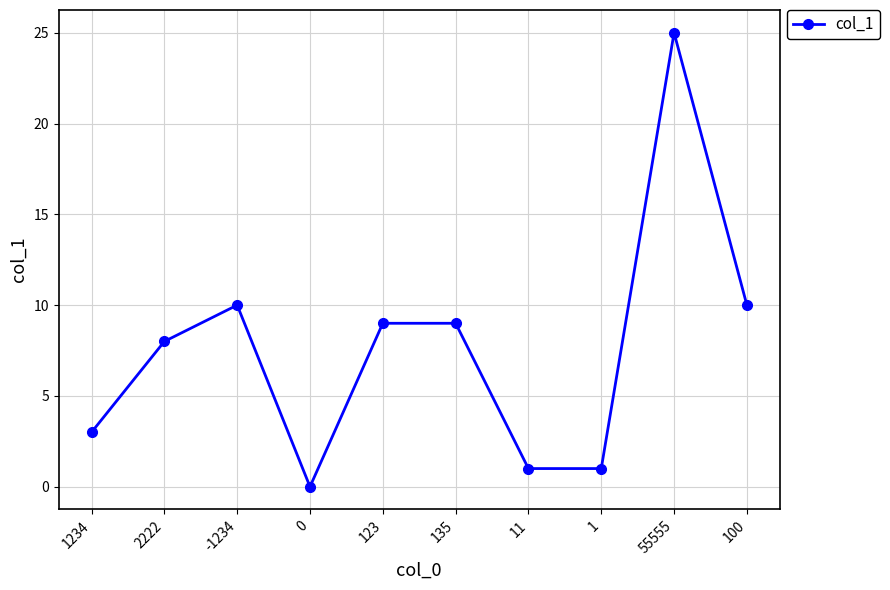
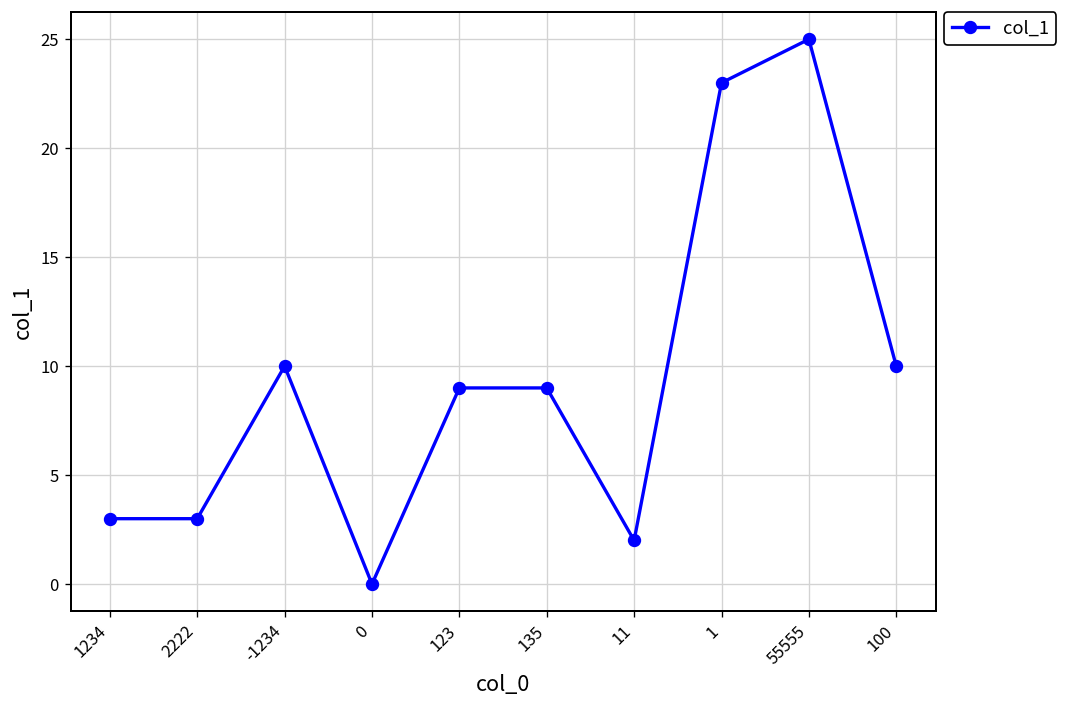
2222: 8 -> 3
11: 1 -> 2
1: 1 -> 23
